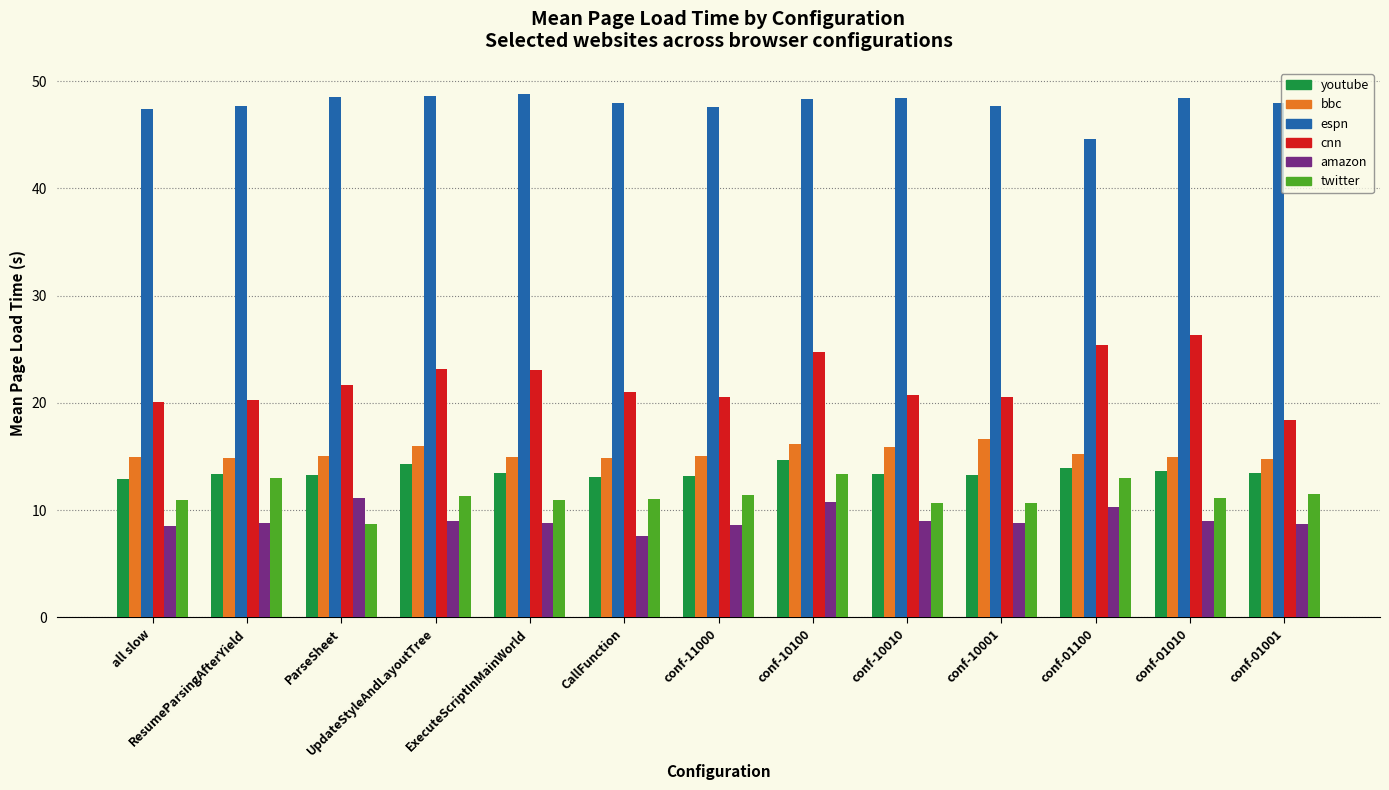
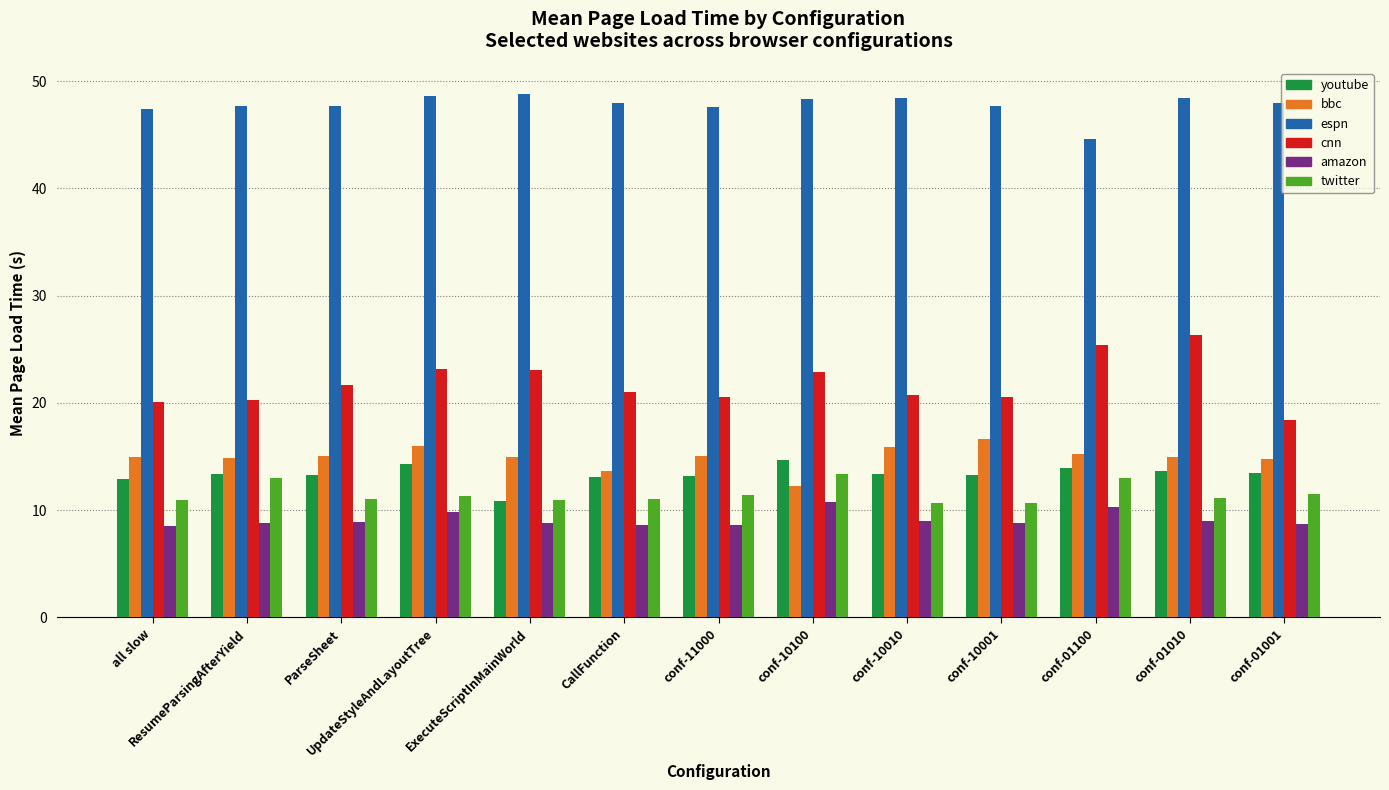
espn, ParseSheet: 48.5 -> 47.7
amazon, ParseSheet: 11.2 -> 8.9
twitter, ParseSheet: 8.7 -> 11.0
amazon, UpdateStyleAndLayoutTree: 9.0 -> 9.8
youtube, ExecuteScriptInMainWorld: 13.5 -> 10.9
bbc, CallFunction: 14.9 -> 13.7
amazon, CallFunction: 7.6 -> 8.6
bbc, conf-10100: 16.1 -> 12.2
cnn, conf-10100: 24.7 -> 22.9
